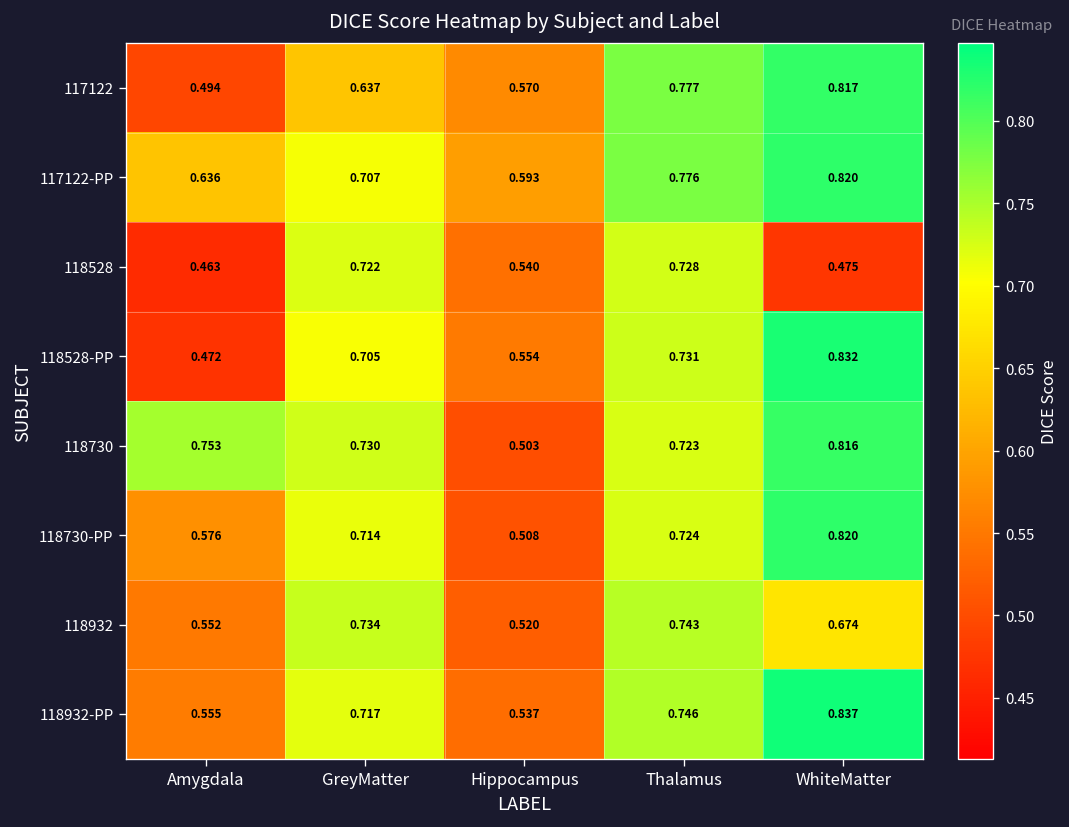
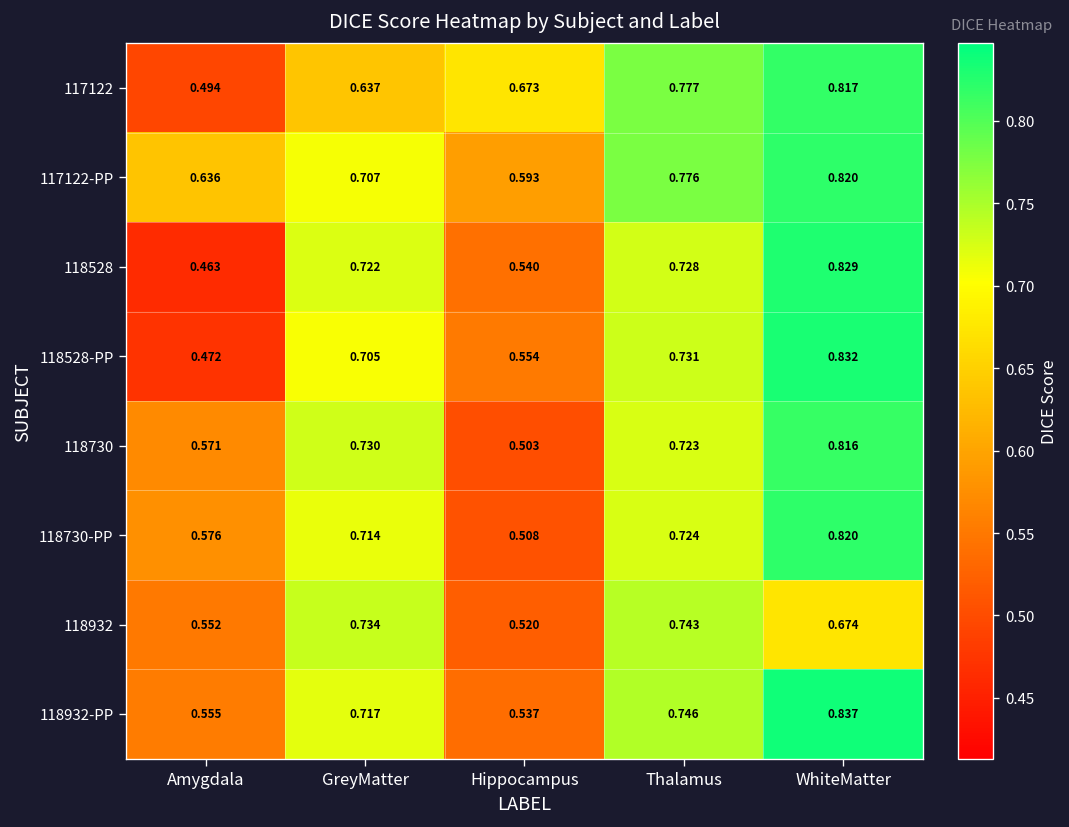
117122, Hippocampus: 0.570 -> 0.673
118528, WhiteMatter: 0.475 -> 0.829
118730, Amygdala: 0.753 -> 0.571
